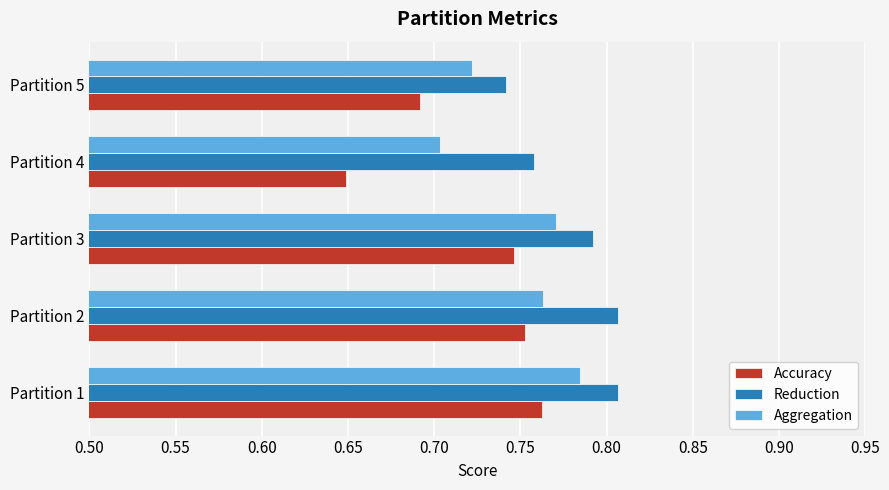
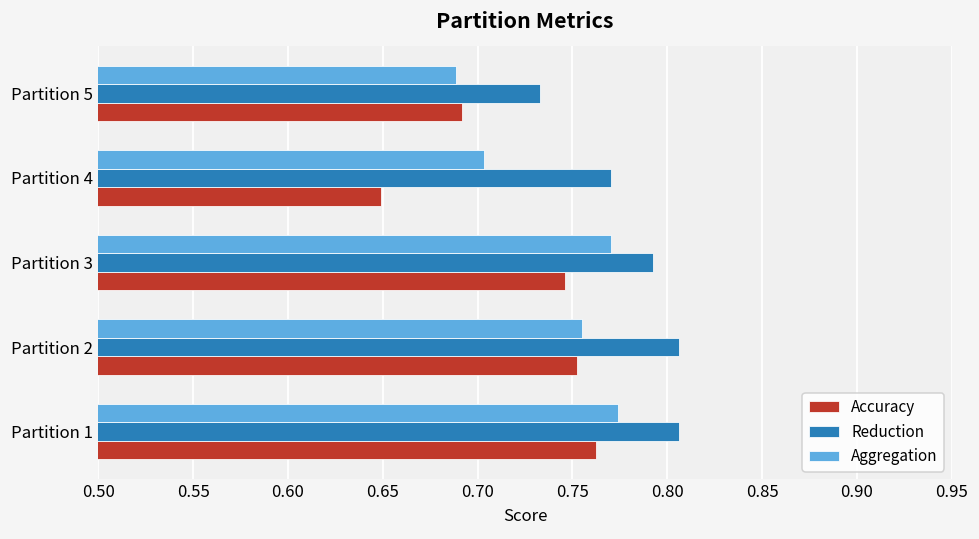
Aggregation, Partition 5: 0.722 -> 0.689
Reduction, Partition 5: 0.742 -> 0.733
Reduction, Partition 4: 0.758 -> 0.770
Aggregation, Partition 2: 0.763 -> 0.755
Aggregation, Partition 1: 0.785 -> 0.774
